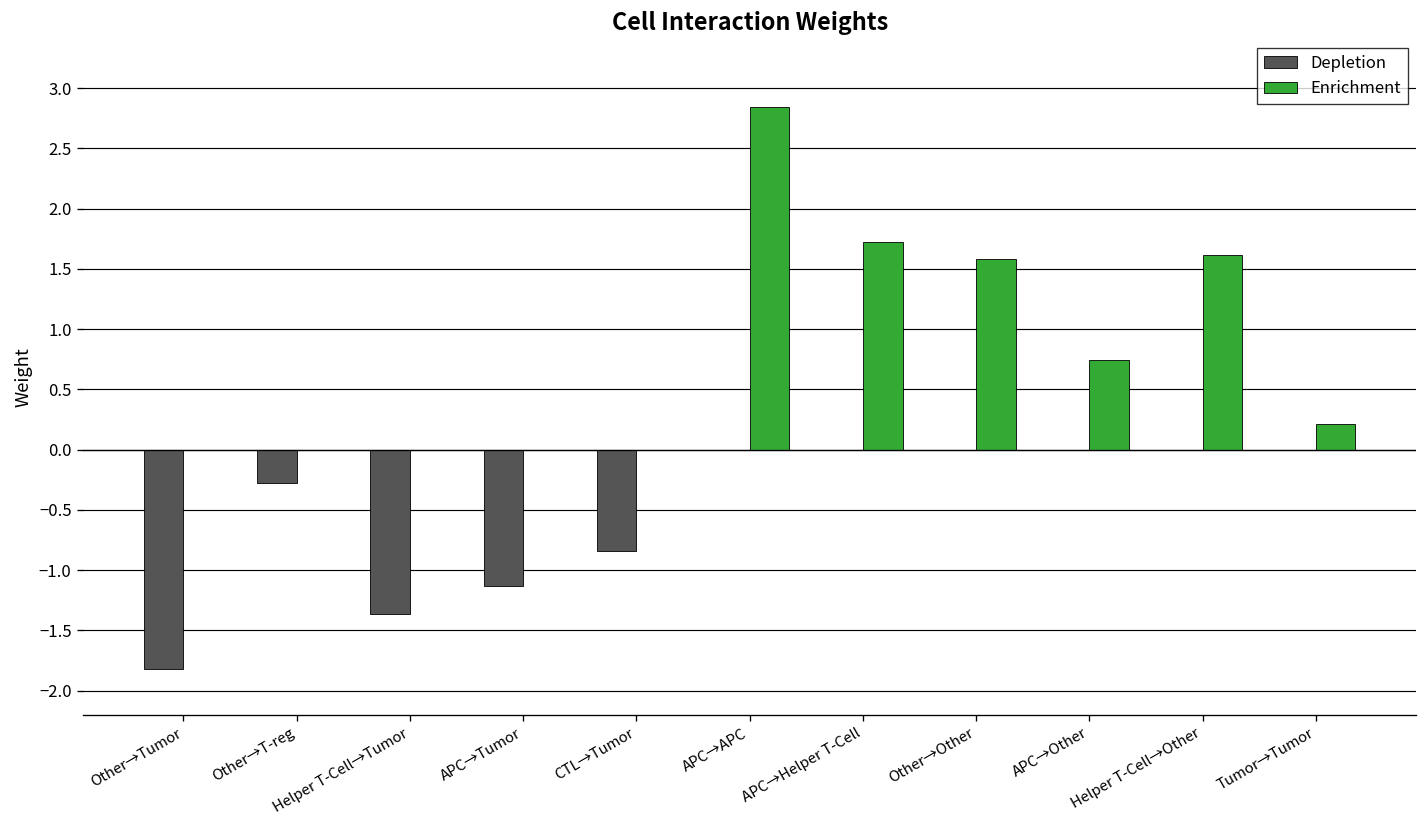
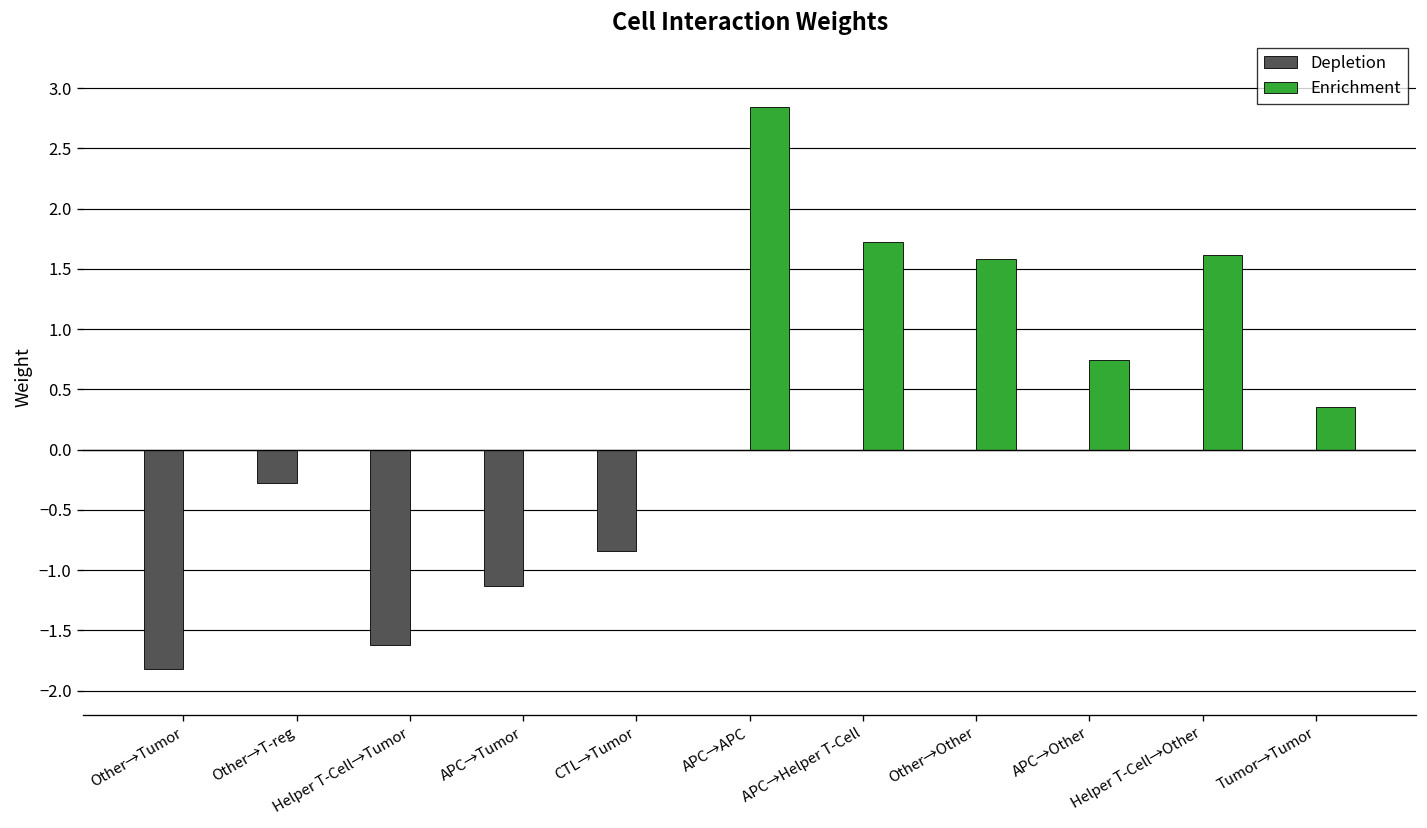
Depletion, Helper T-Cell→Tumor: -1.36 -> -1.62
Enrichment, Tumor→Tumor: 0.21 -> 0.35
